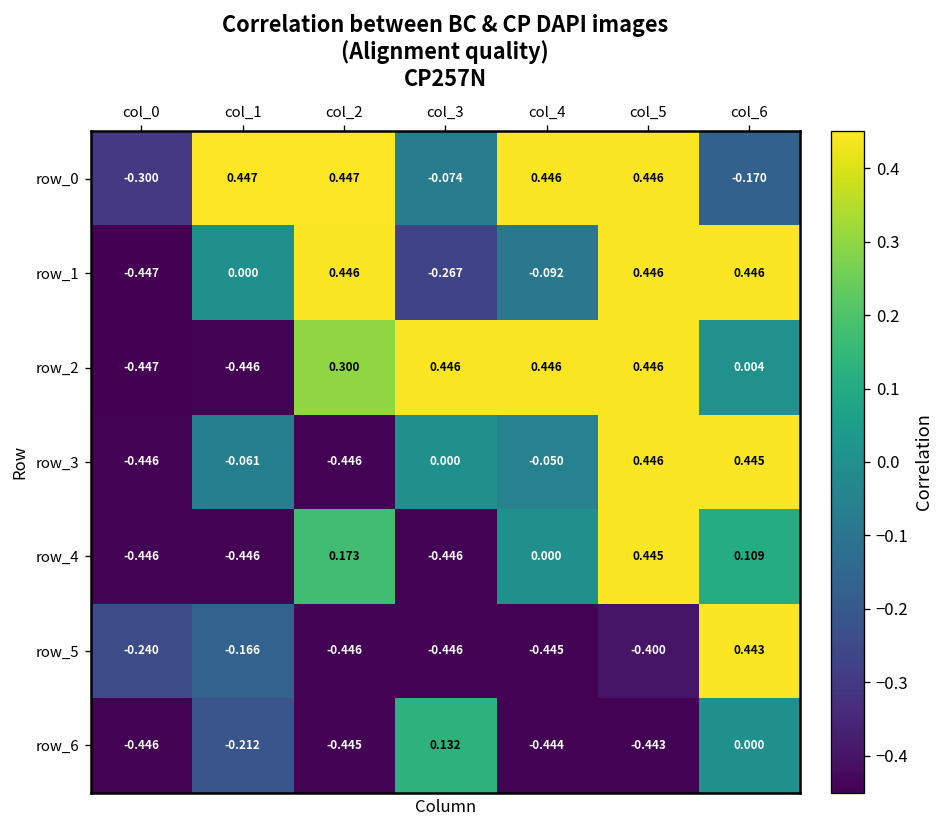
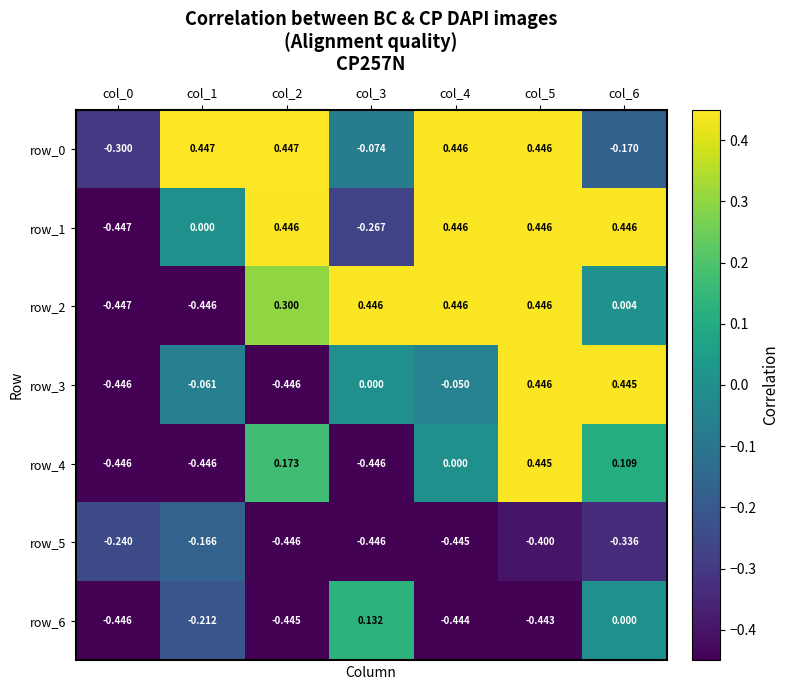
row_1, col_4: -0.092 -> 0.446
row_5, col_6: 0.443 -> -0.336
